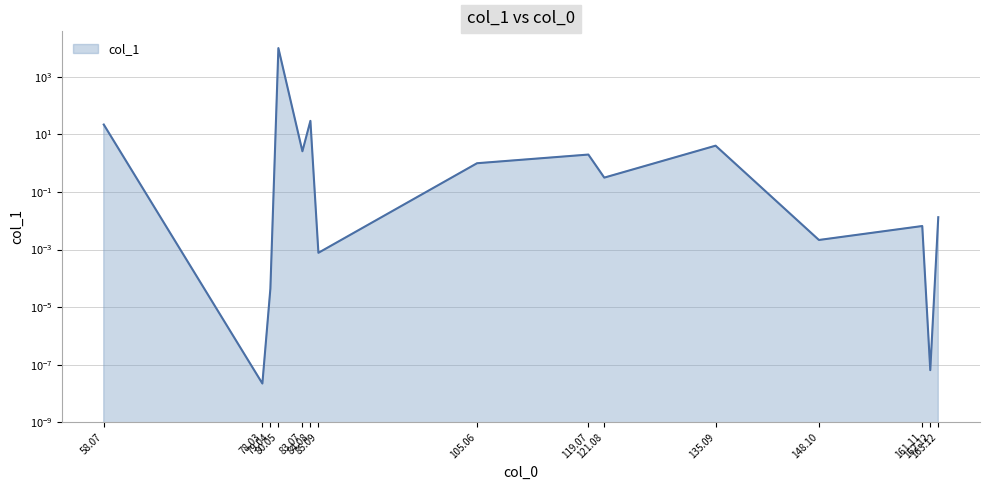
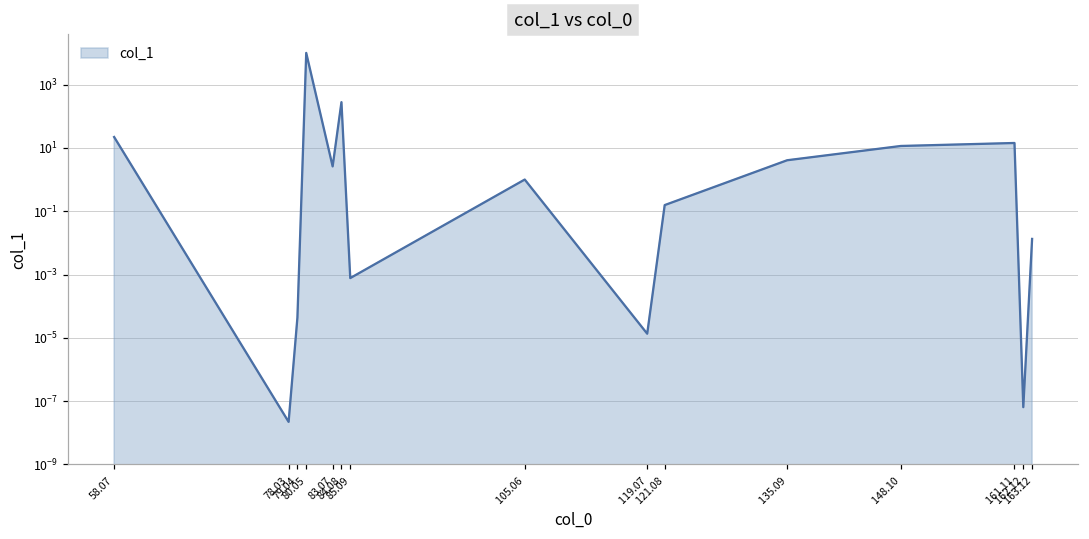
84.08: 30 -> 300
119.07: 2 -> 0
121.08: 0.3 -> 0.2
148.10: 0.002 -> 11
161.11: 0.007 -> 10
